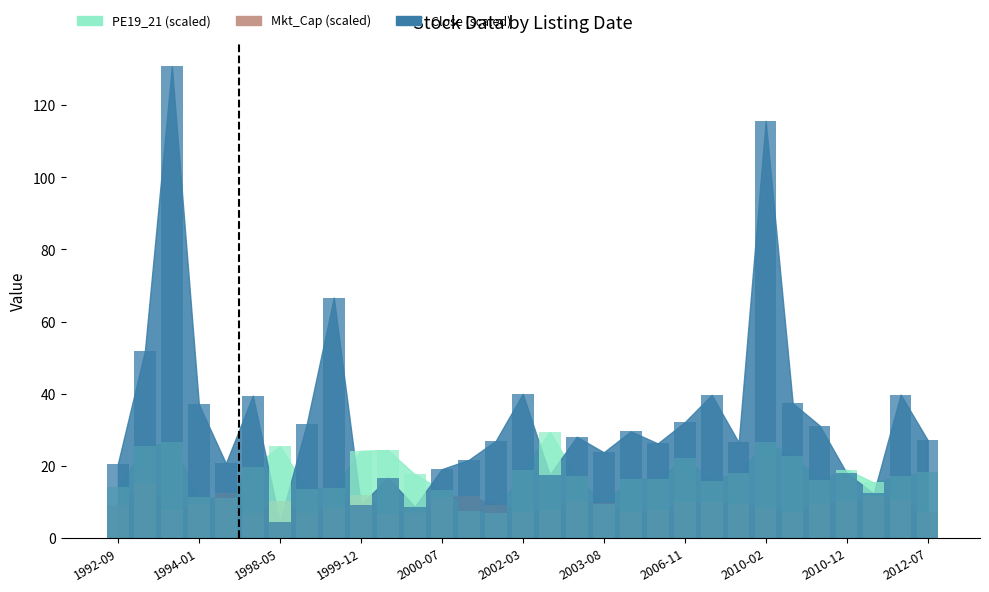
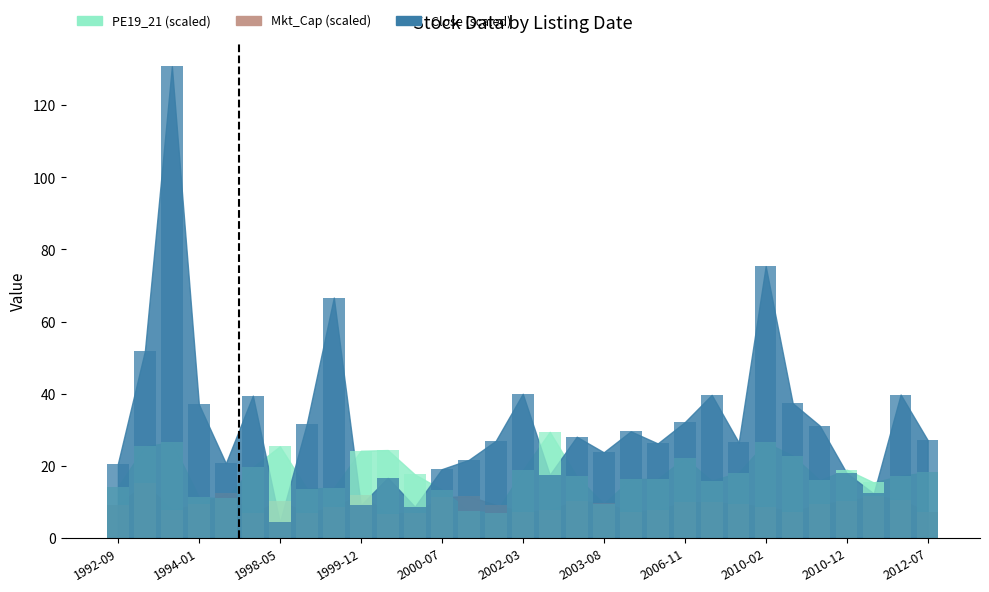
Close (scaled), 2010-02: 116 -> 75
